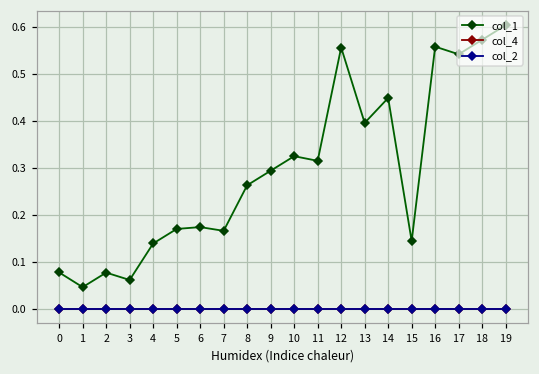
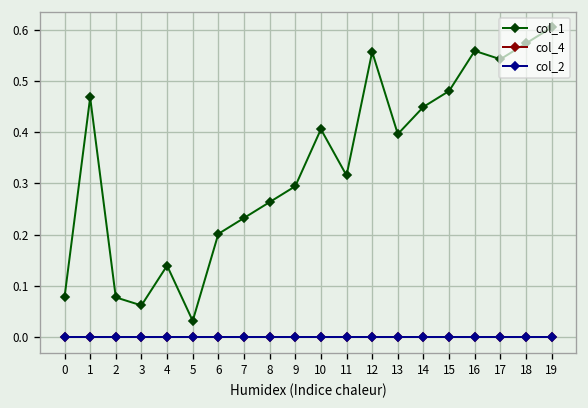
col_1, 1: 0.05 -> 0.47
col_1, 5: 0.17 -> 0.03
col_1, 6: 0.17 -> 0.20
col_1, 7: 0.17 -> 0.23
col_1, 10: 0.33 -> 0.41
col_1, 15: 0.14 -> 0.48
